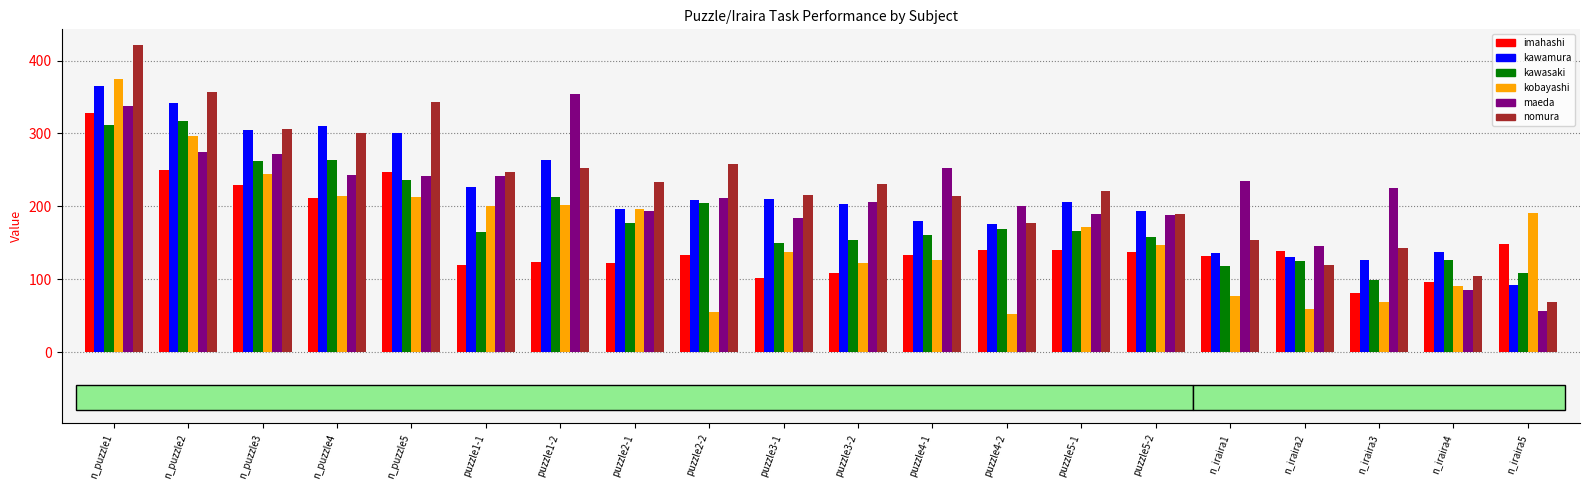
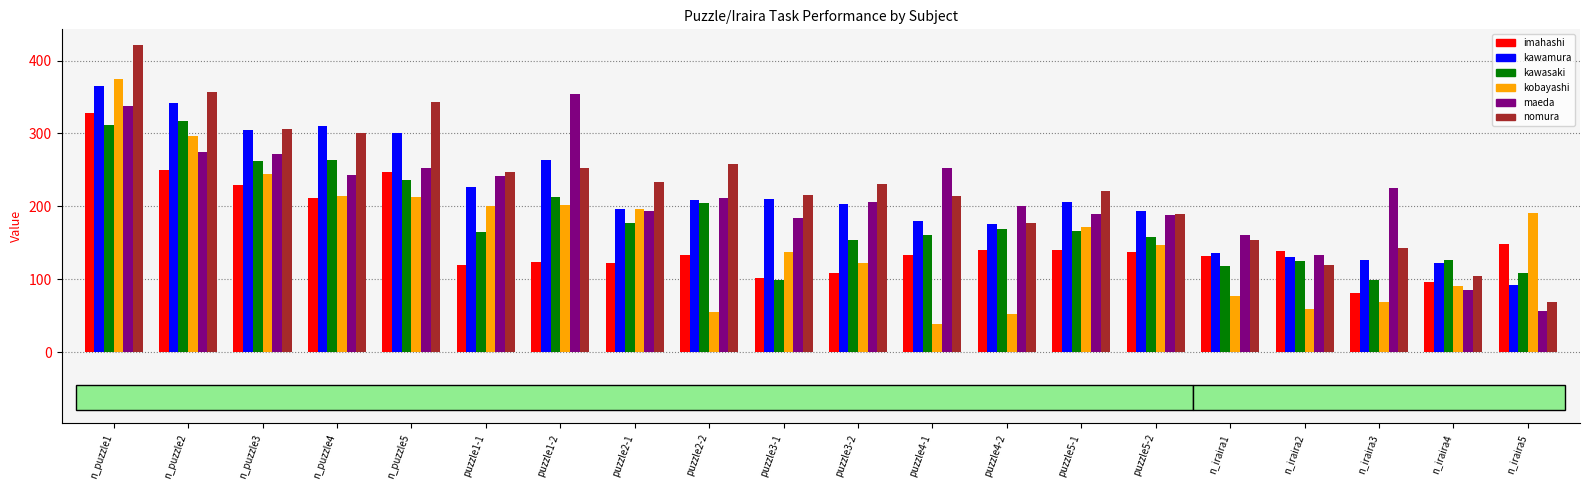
maeda, n_puzzle5: 240 -> 250
kawasaki, puzzle3-1: 150 -> 100
kobayashi, puzzle4-1: 130 -> 40
maeda, n_iraira1: 230 -> 160
maeda, n_iraira2: 150 -> 130
kawamura, n_iraira4: 140 -> 120
